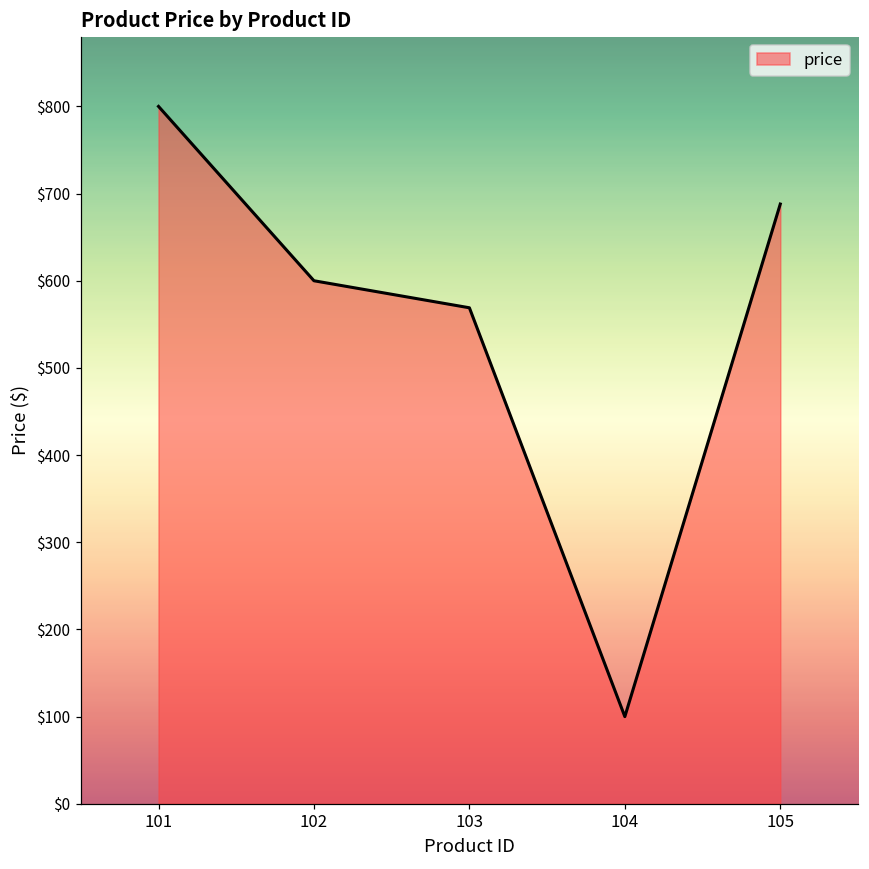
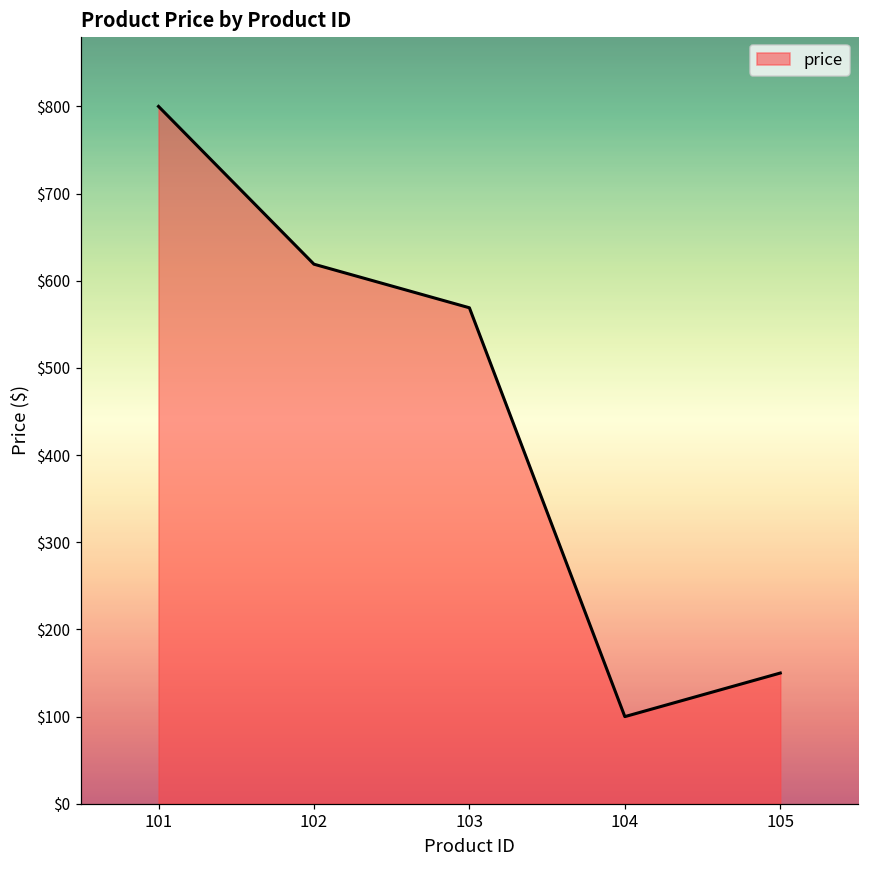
102: $600 -> $620
105: $690 -> $150
